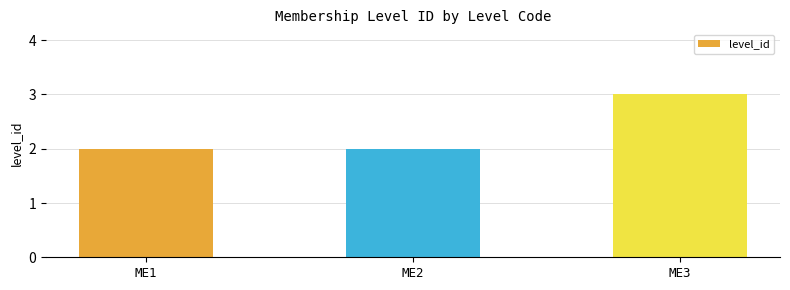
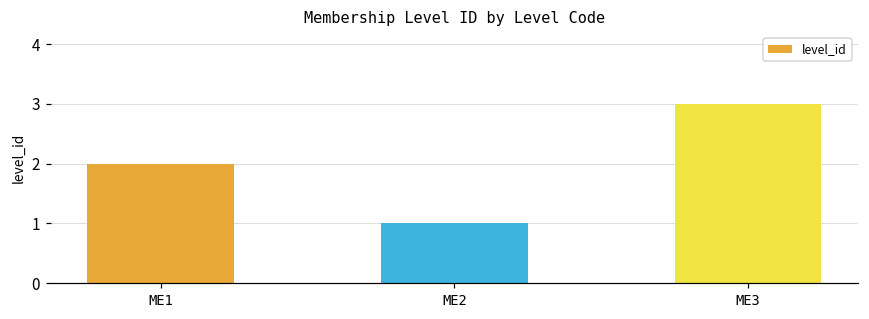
ME2: 2 -> 1
